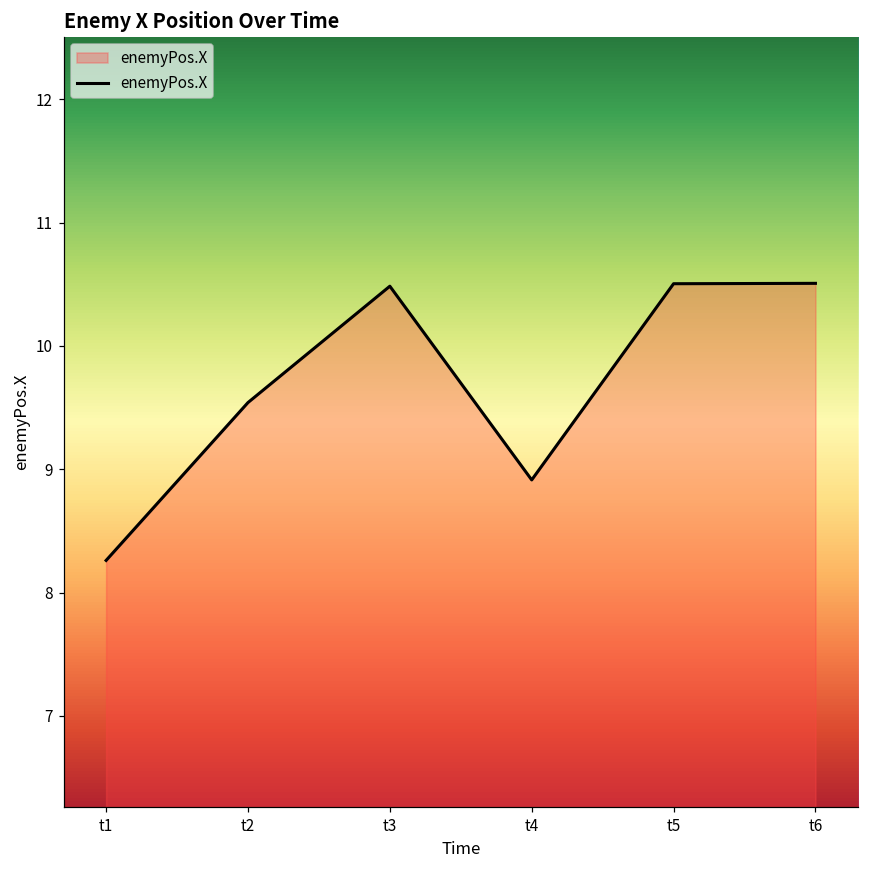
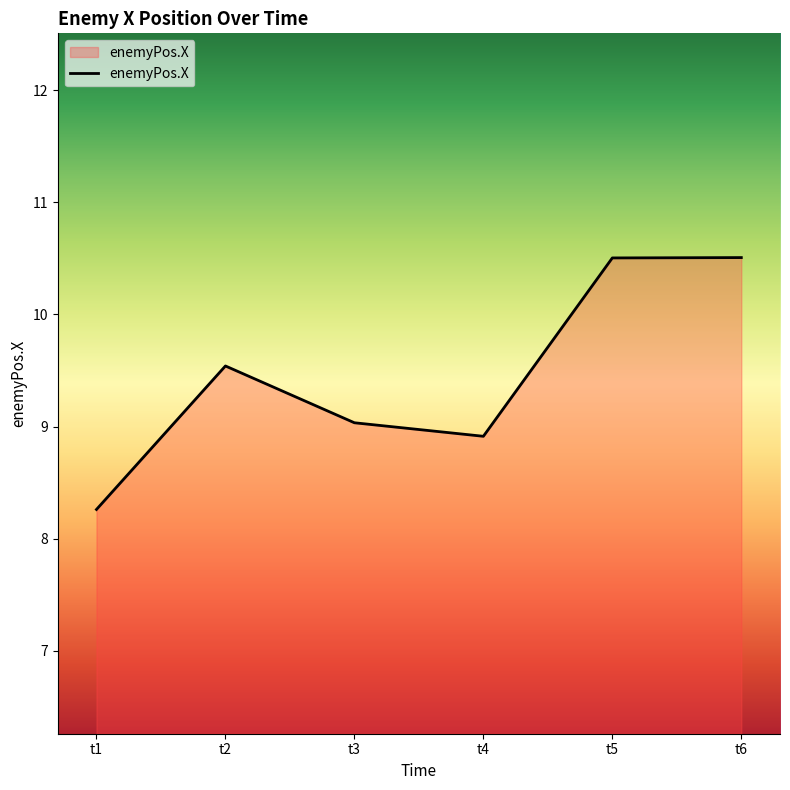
t3: 10.48 -> 9.03
